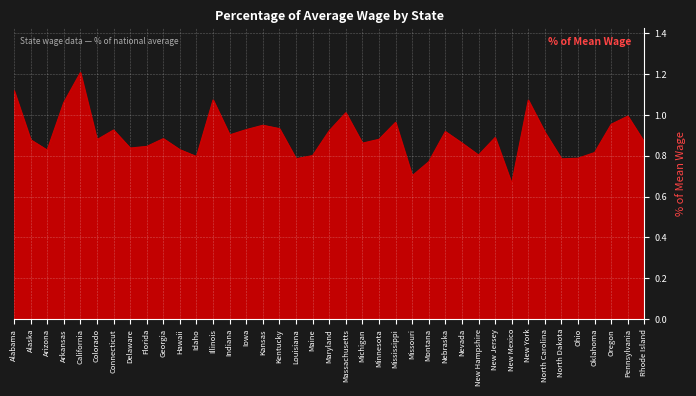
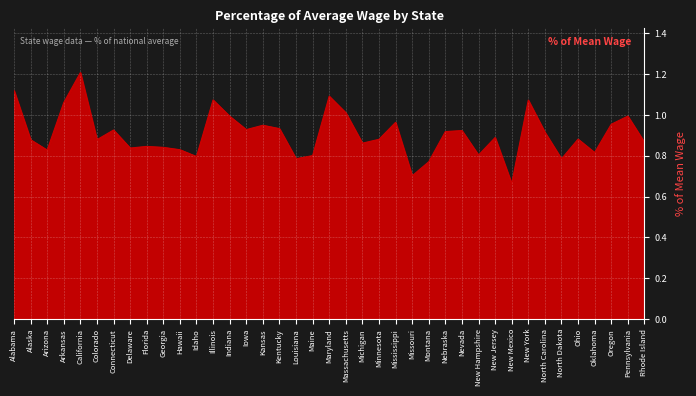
Georgia: 0.88 -> 0.84
Indiana: 0.90 -> 0.99
Maryland: 0.92 -> 1.09
Nevada: 0.86 -> 0.92
Ohio: 0.79 -> 0.88
